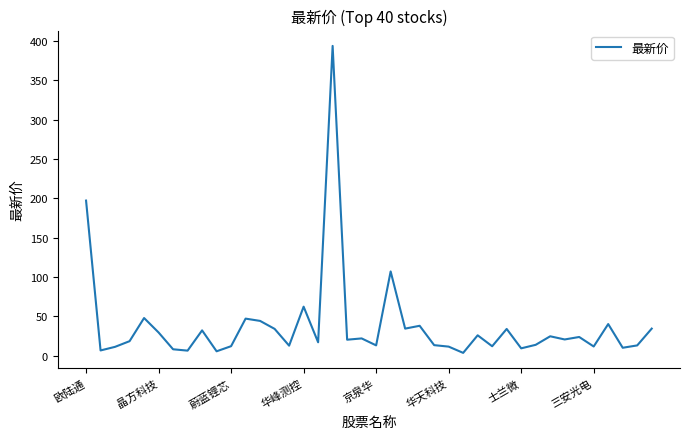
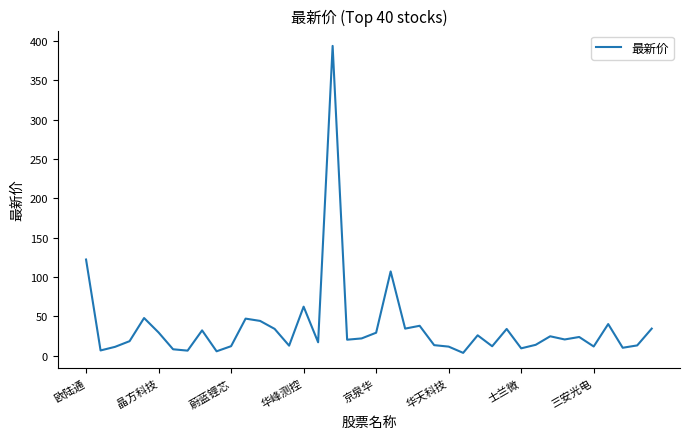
欧陆通: 200 -> 120
京泉华: 10 -> 30
